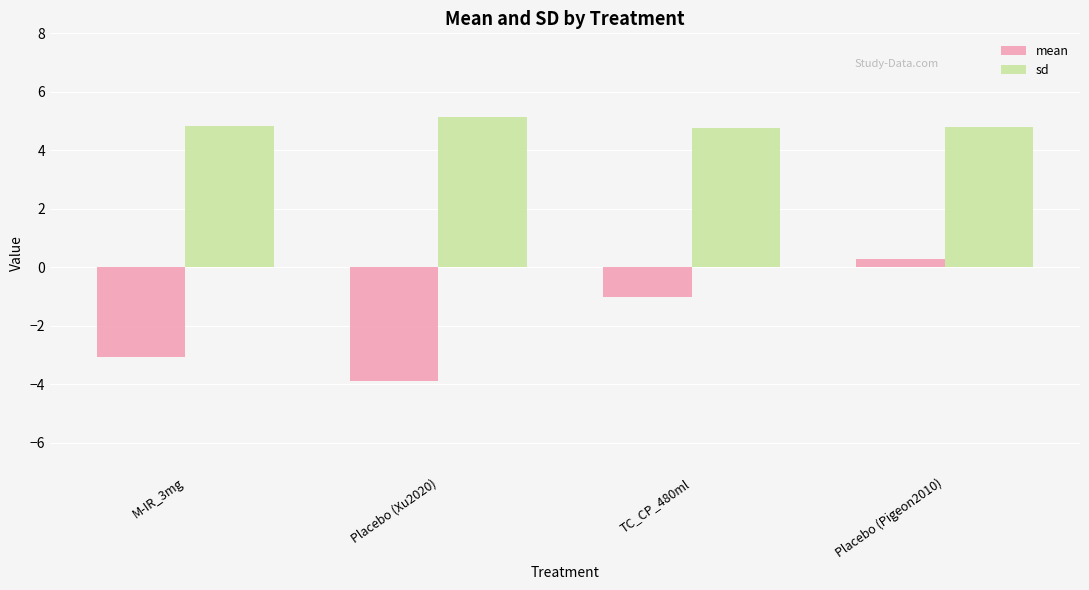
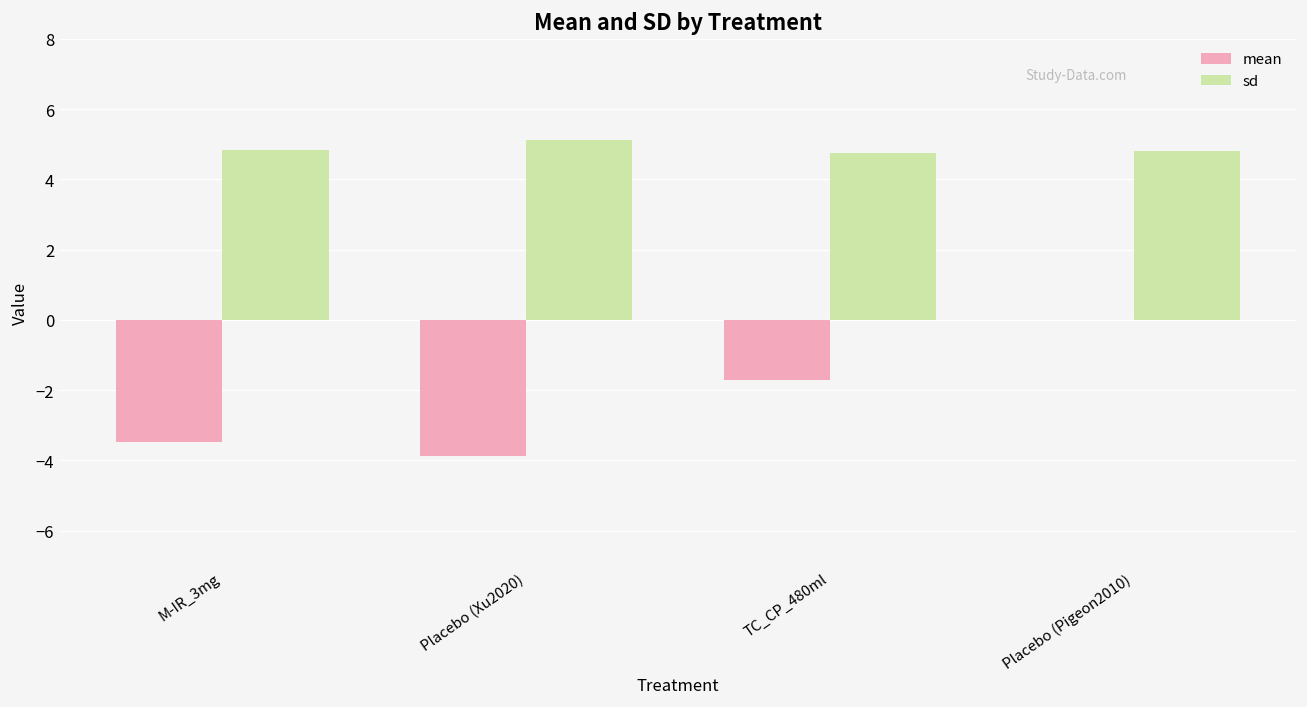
mean, M-IR_3mg: -3.1 -> -3.5
mean, TC_CP_480ml: -1.0 -> -1.7
mean, Placebo (Pigeon2010): 0.3 -> 0.0
